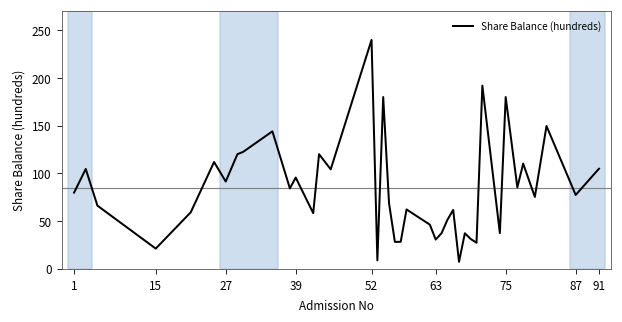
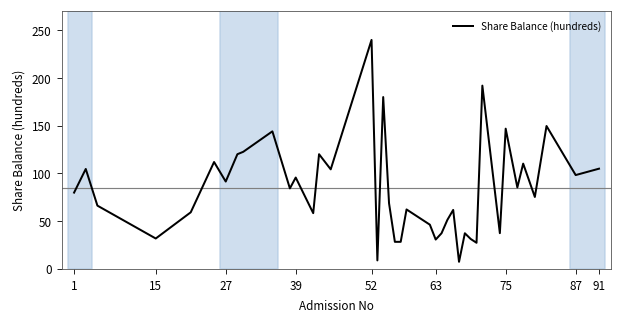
15: 20 -> 30
75: 180 -> 150
87: 80 -> 100
